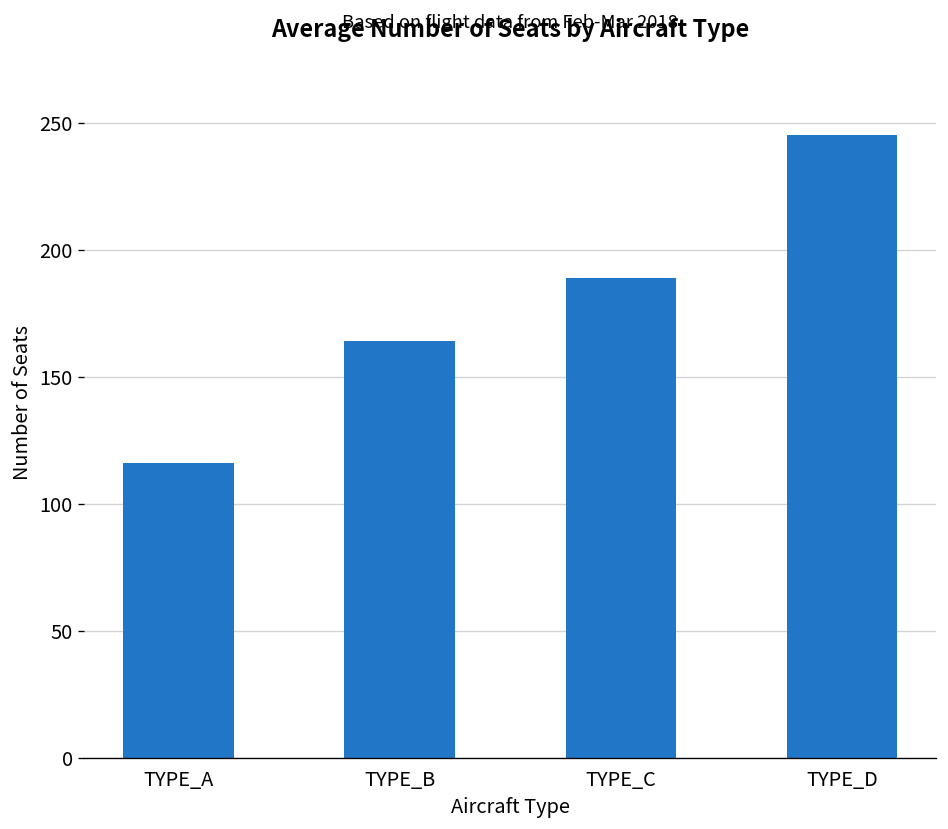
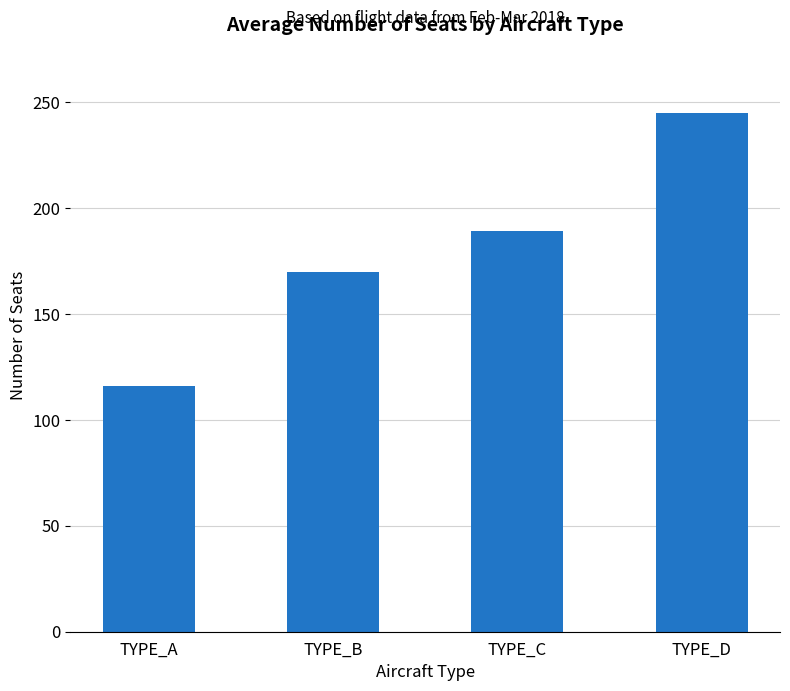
TYPE_B: 164 -> 170
